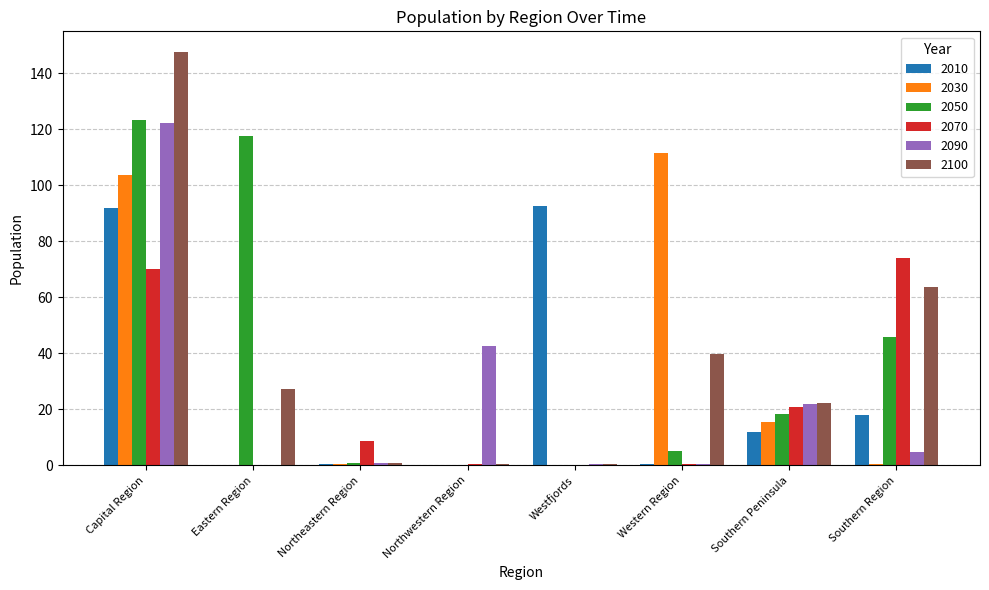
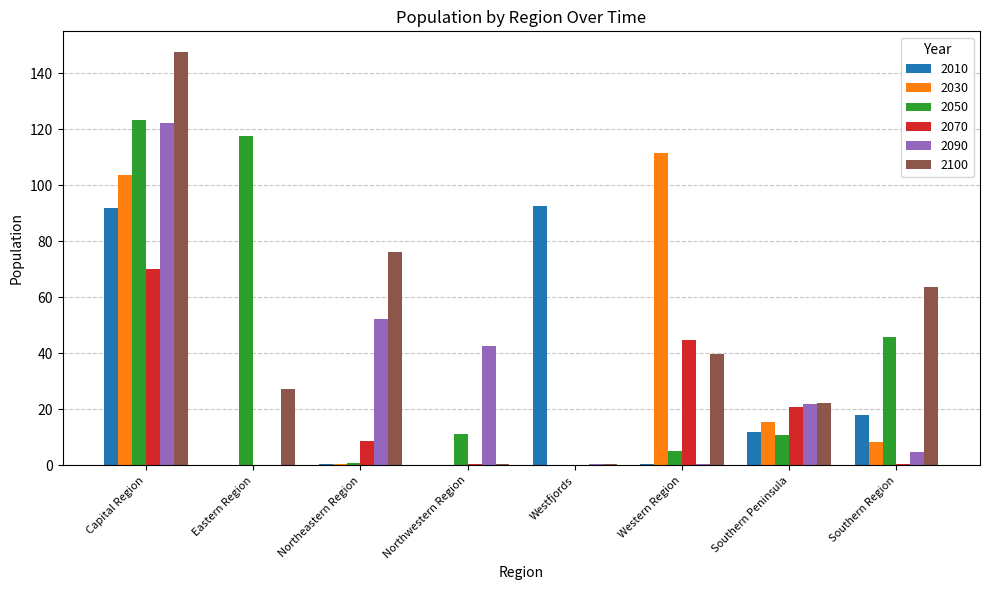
2090, Northeastern Region: 1 -> 52
2100, Northeastern Region: 1 -> 76
2050, Northwestern Region: 0 -> 11
2070, Western Region: 1 -> 45
2050, Southern Peninsula: 18 -> 11
2030, Southern Region: 0 -> 8
2070, Southern Region: 74 -> 1
